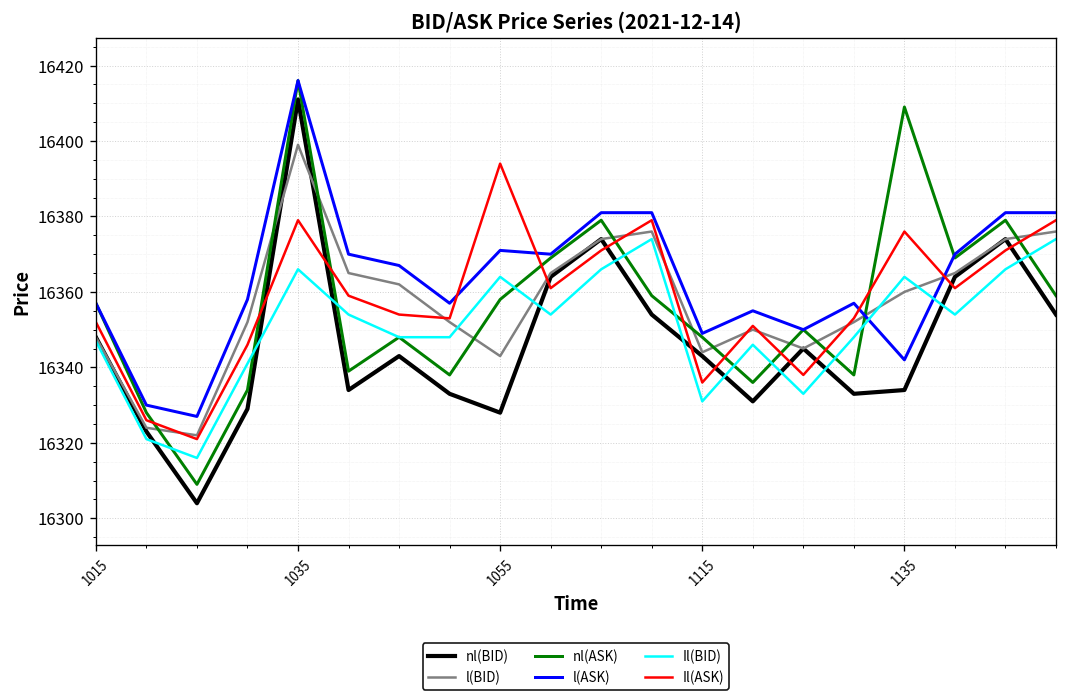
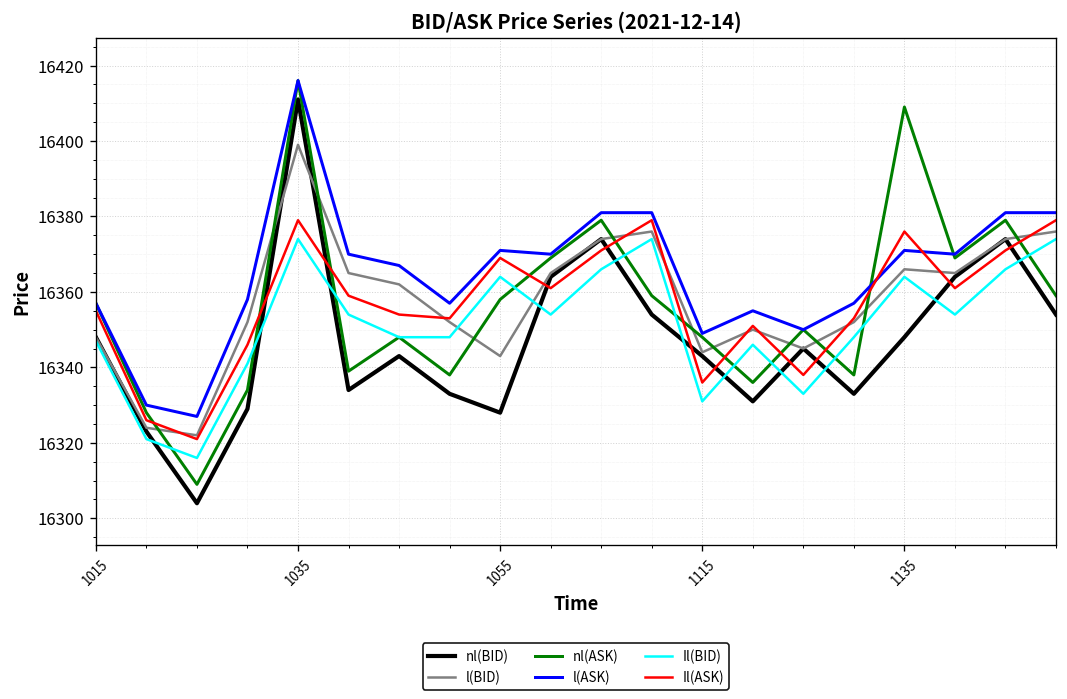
Il(ASK), 1015: 16352 -> 16355
Il(BID), 1035: 16366 -> 16374
Il(ASK), 1055: 16394 -> 16369
nl(BID), 1135: 16334 -> 16348
l(BID), 1135: 16360 -> 16366
l(ASK), 1135: 16342 -> 16371
